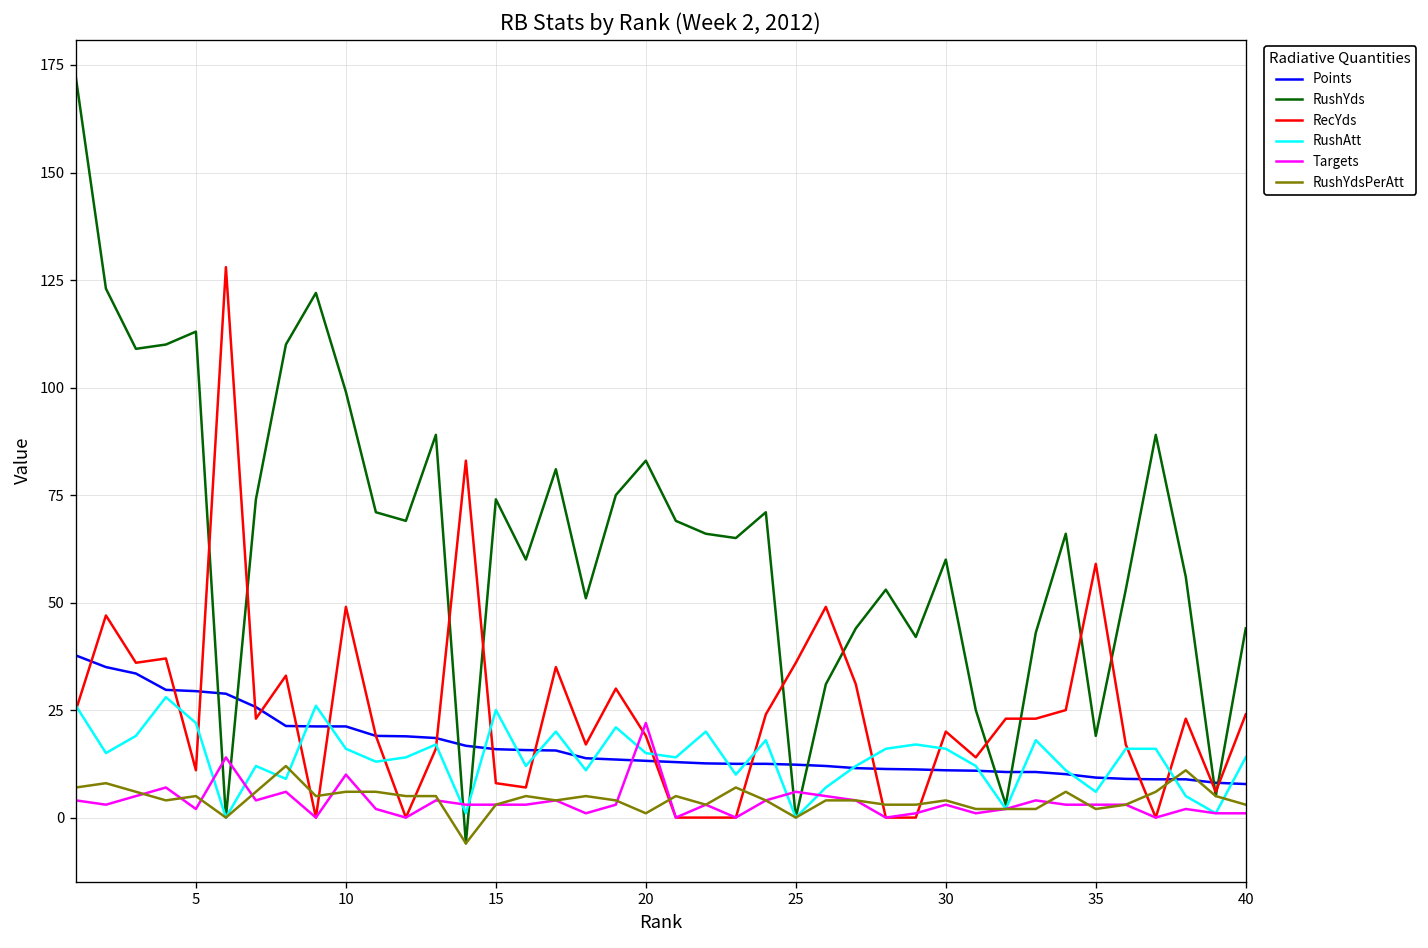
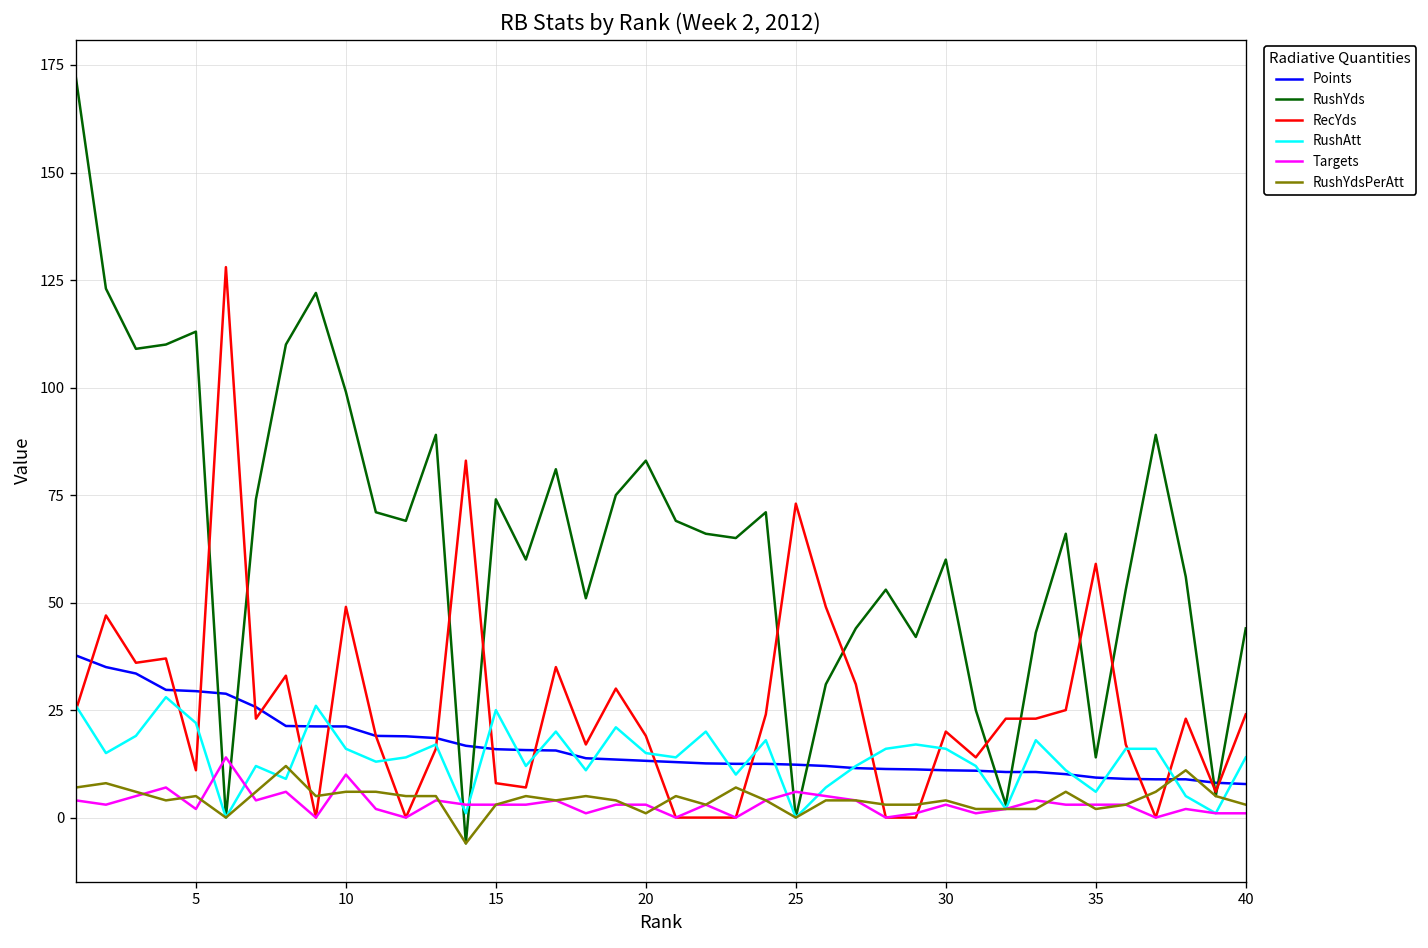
Targets, 20: 22 -> 3
RecYds, 25: 36 -> 73
RushYds, 35: 19 -> 14
